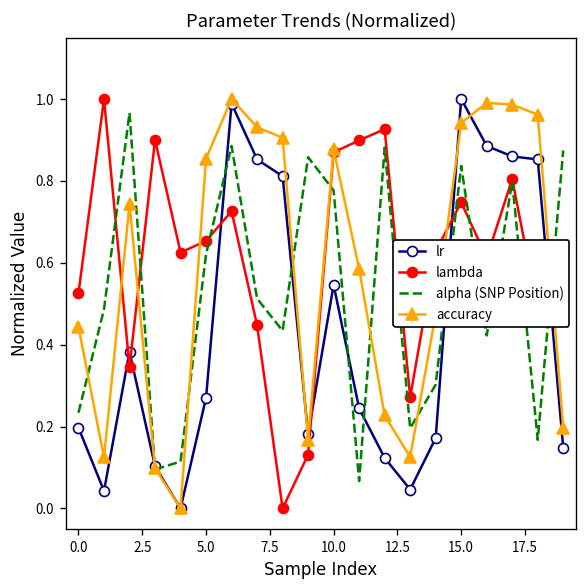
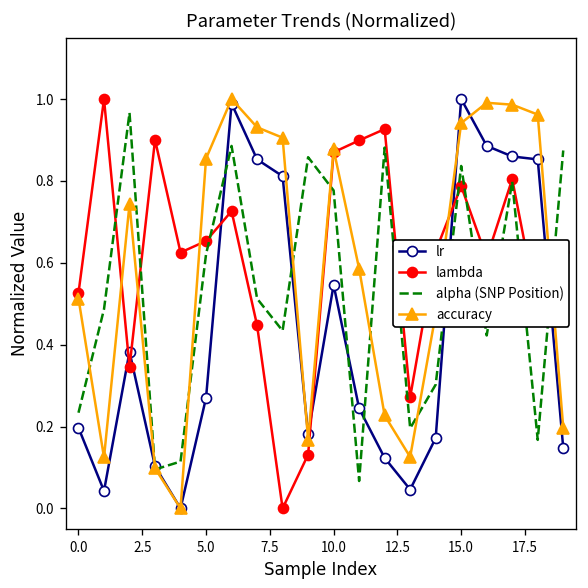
accuracy, 0.0: 0.44 -> 0.51
lambda, 15.0: 0.75 -> 0.79
